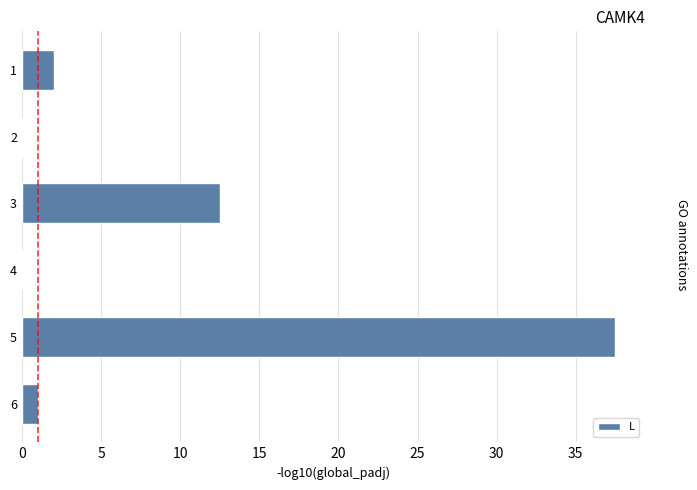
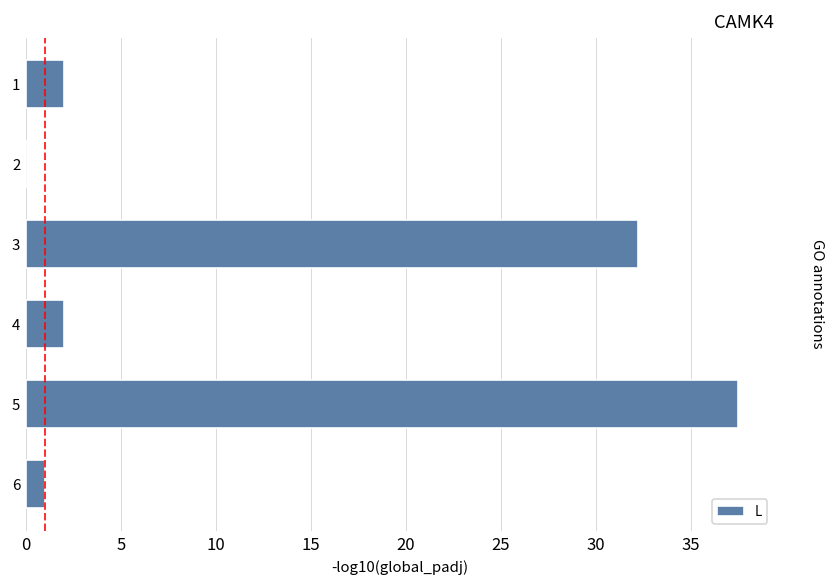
3: 12.5 -> 32.2
4: 0 -> 2
